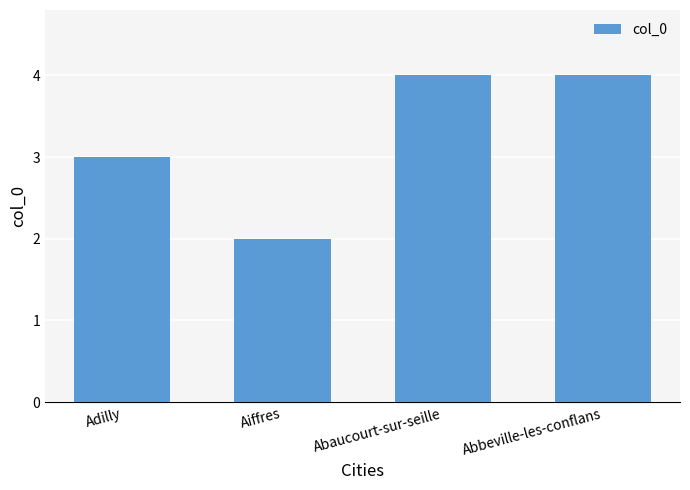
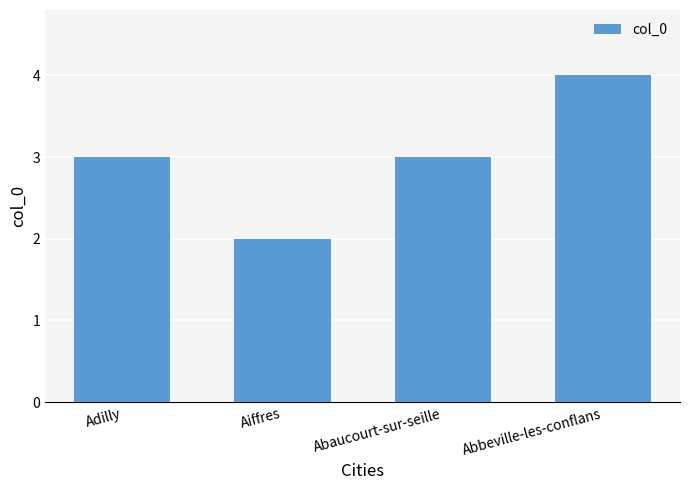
Abaucourt-sur-seille: 4 -> 3
